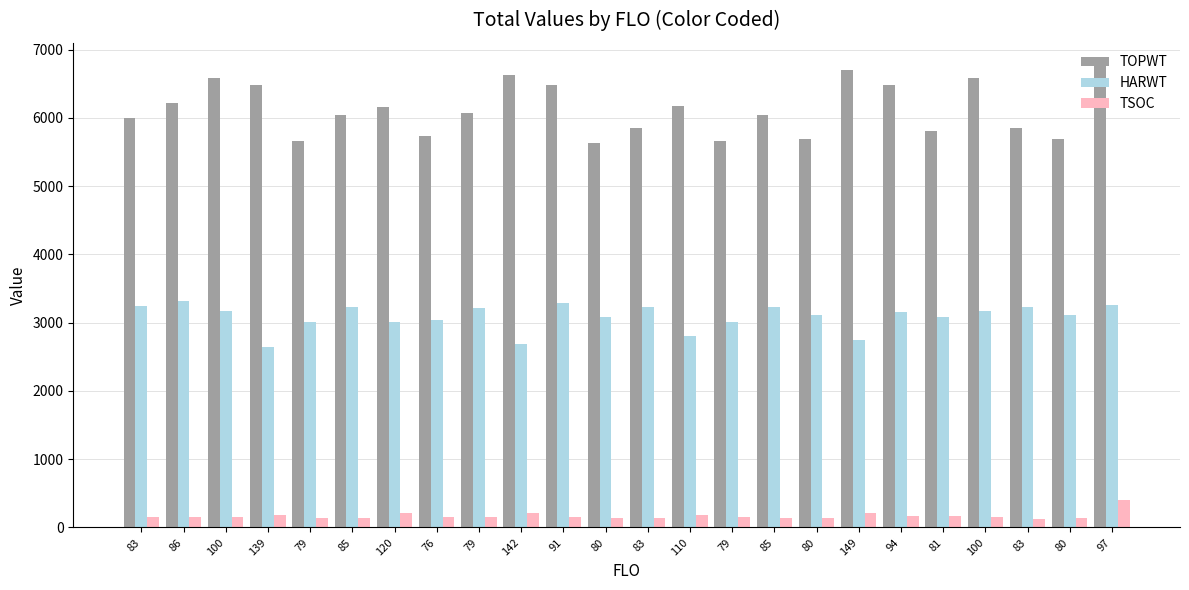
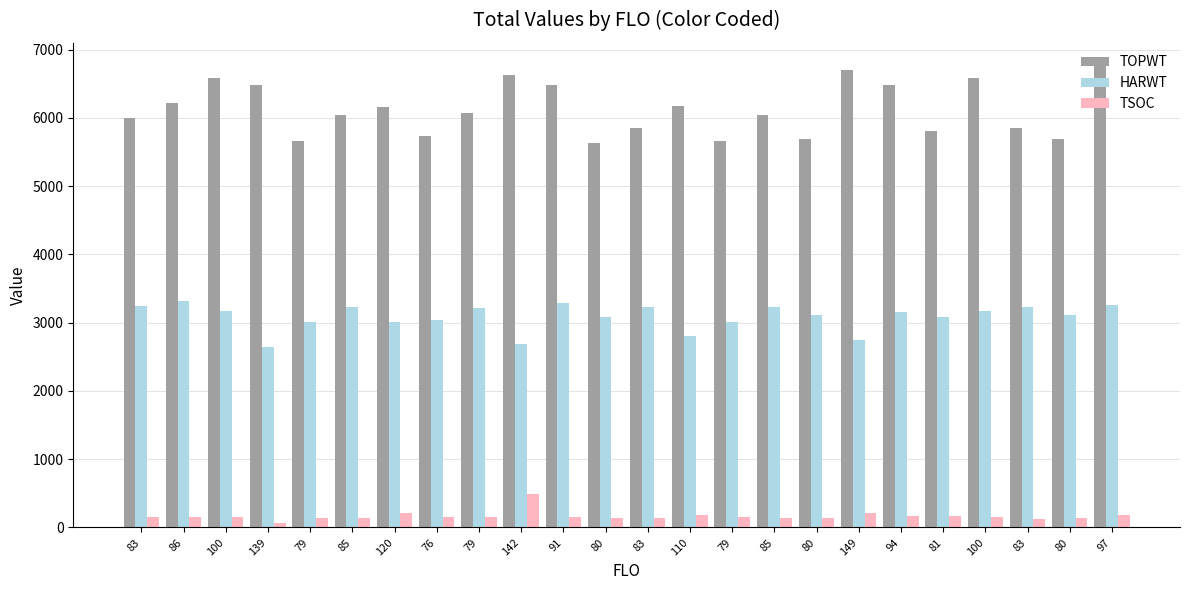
TSOC, 139: 200 -> 100
TSOC, 142: 200 -> 500
TSOC, 97: 400 -> 200
